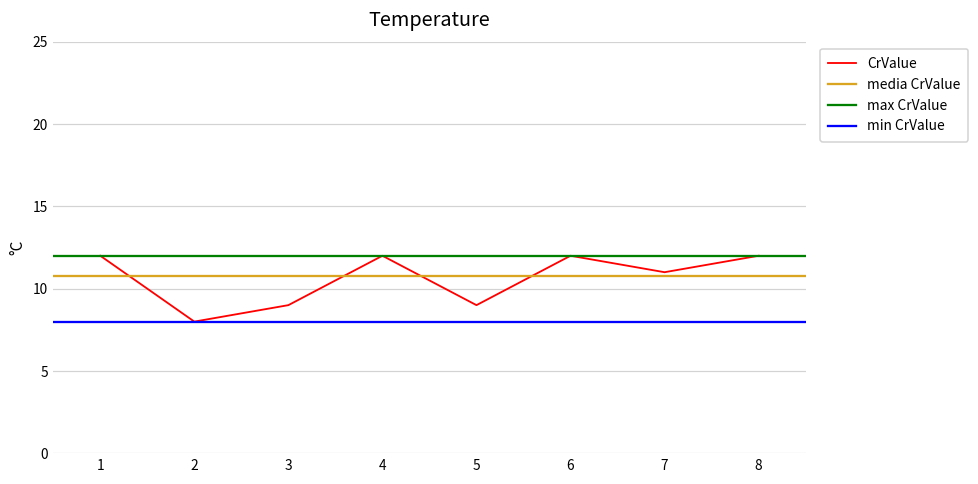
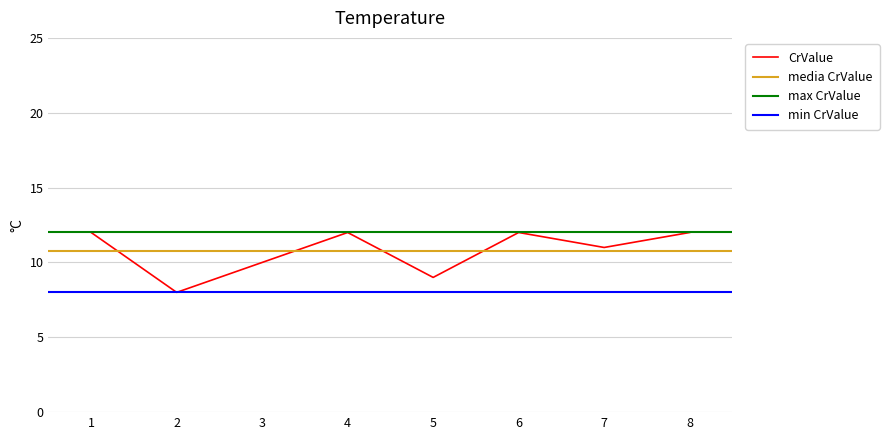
3: 9 -> 10
